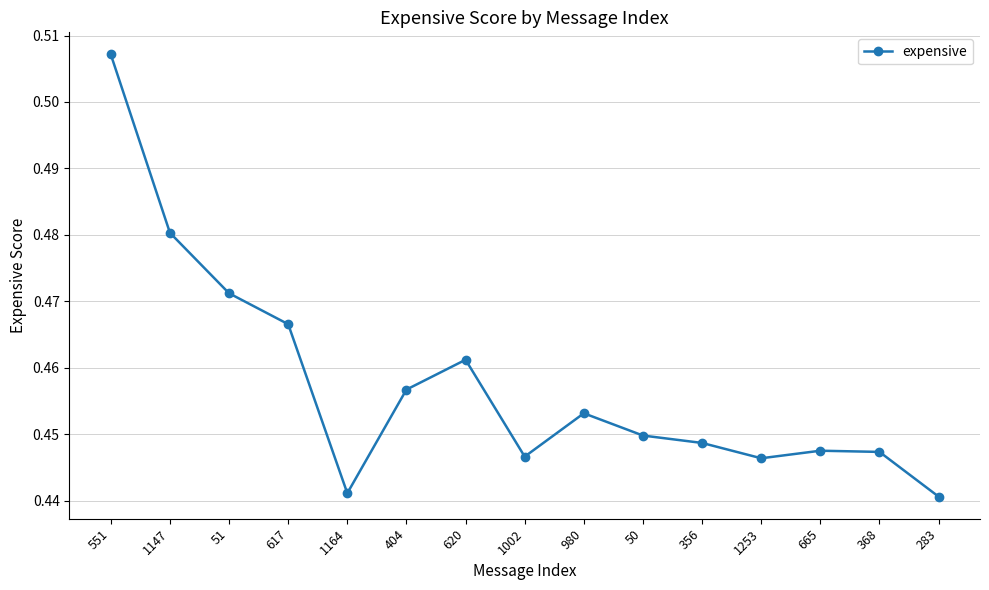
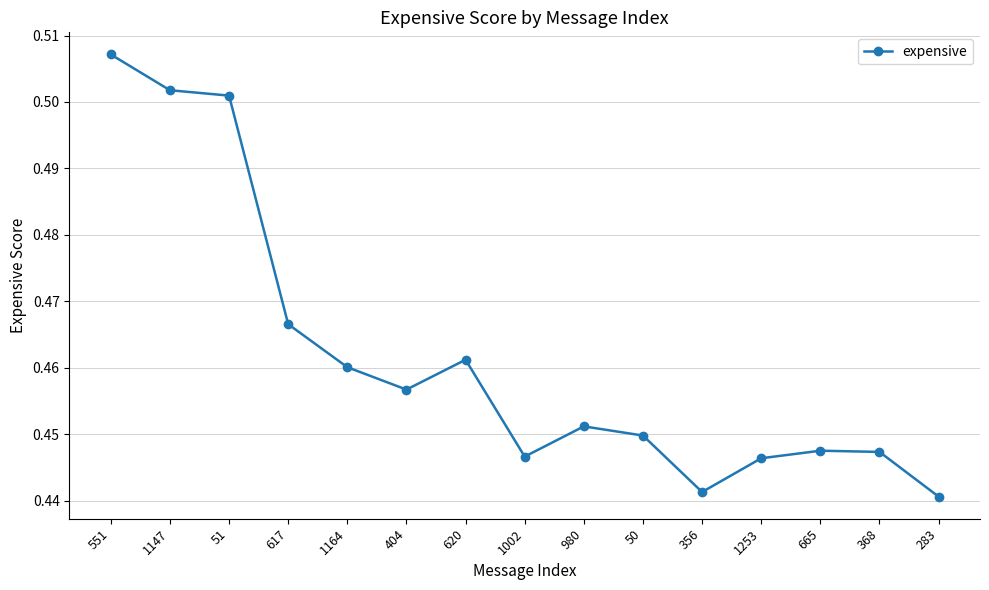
1147: 0.480 -> 0.502
51: 0.471 -> 0.501
1164: 0.441 -> 0.460
980: 0.453 -> 0.451
356: 0.449 -> 0.441
